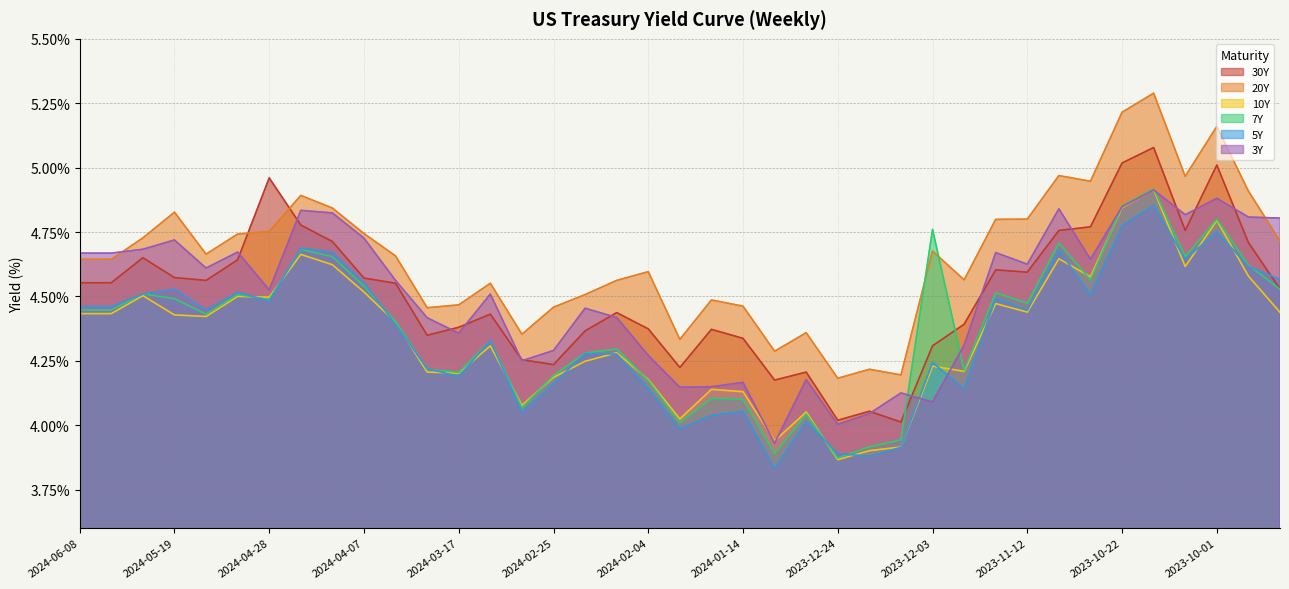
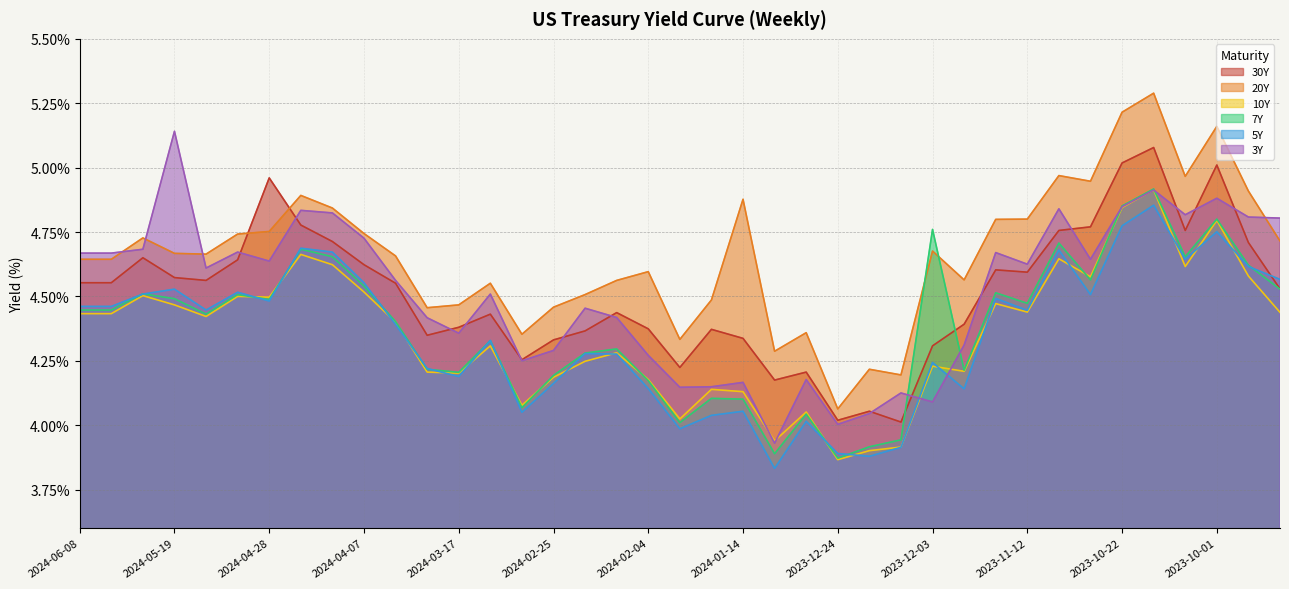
20Y, 2024-05-19: 4.83% -> 4.67%
10Y, 2024-05-19: 4.43% -> 4.47%
3Y, 2024-05-19: 4.72% -> 5.14%
3Y, 2024-04-28: 4.53% -> 4.64%
30Y, 2024-04-07: 4.57% -> 4.62%
30Y, 2024-02-25: 4.24% -> 4.33%
20Y, 2024-01-14: 4.46% -> 4.88%
20Y, 2023-12-24: 4.18% -> 4.06%
